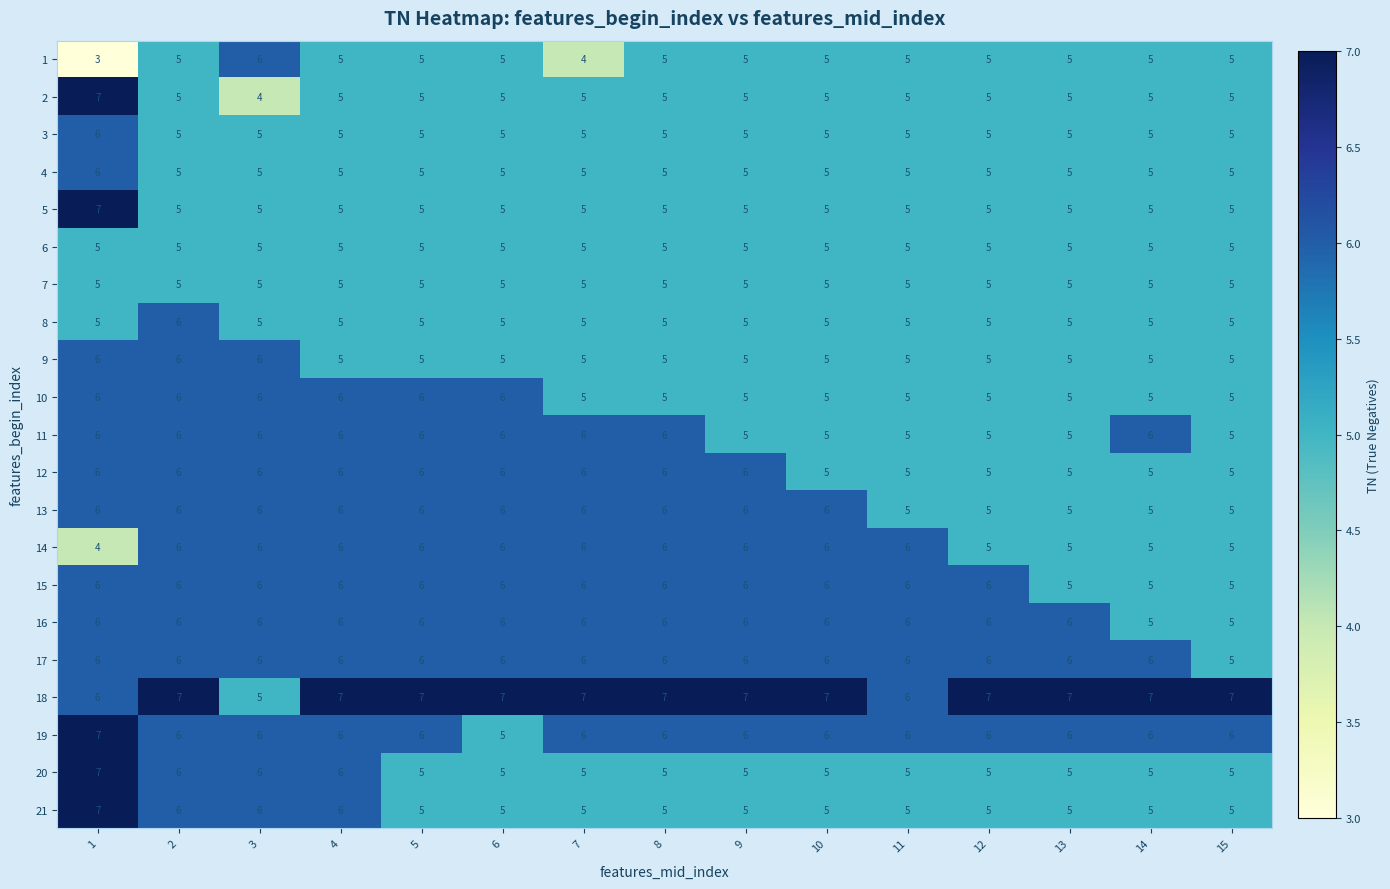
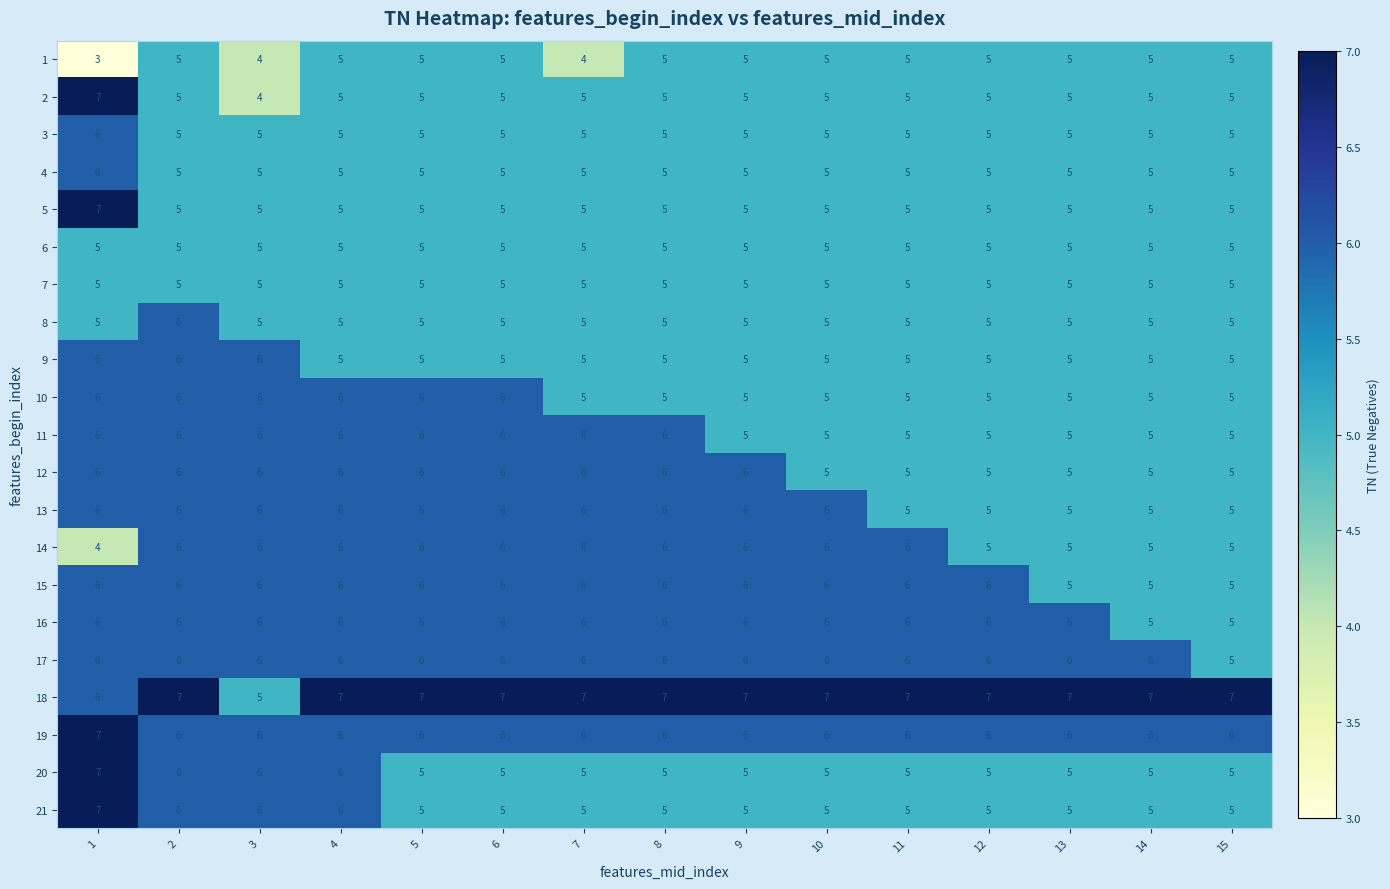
1, 3: 6 -> 4
11, 14: 6 -> 5
18, 11: 6 -> 7
19, 6: 5 -> 6
